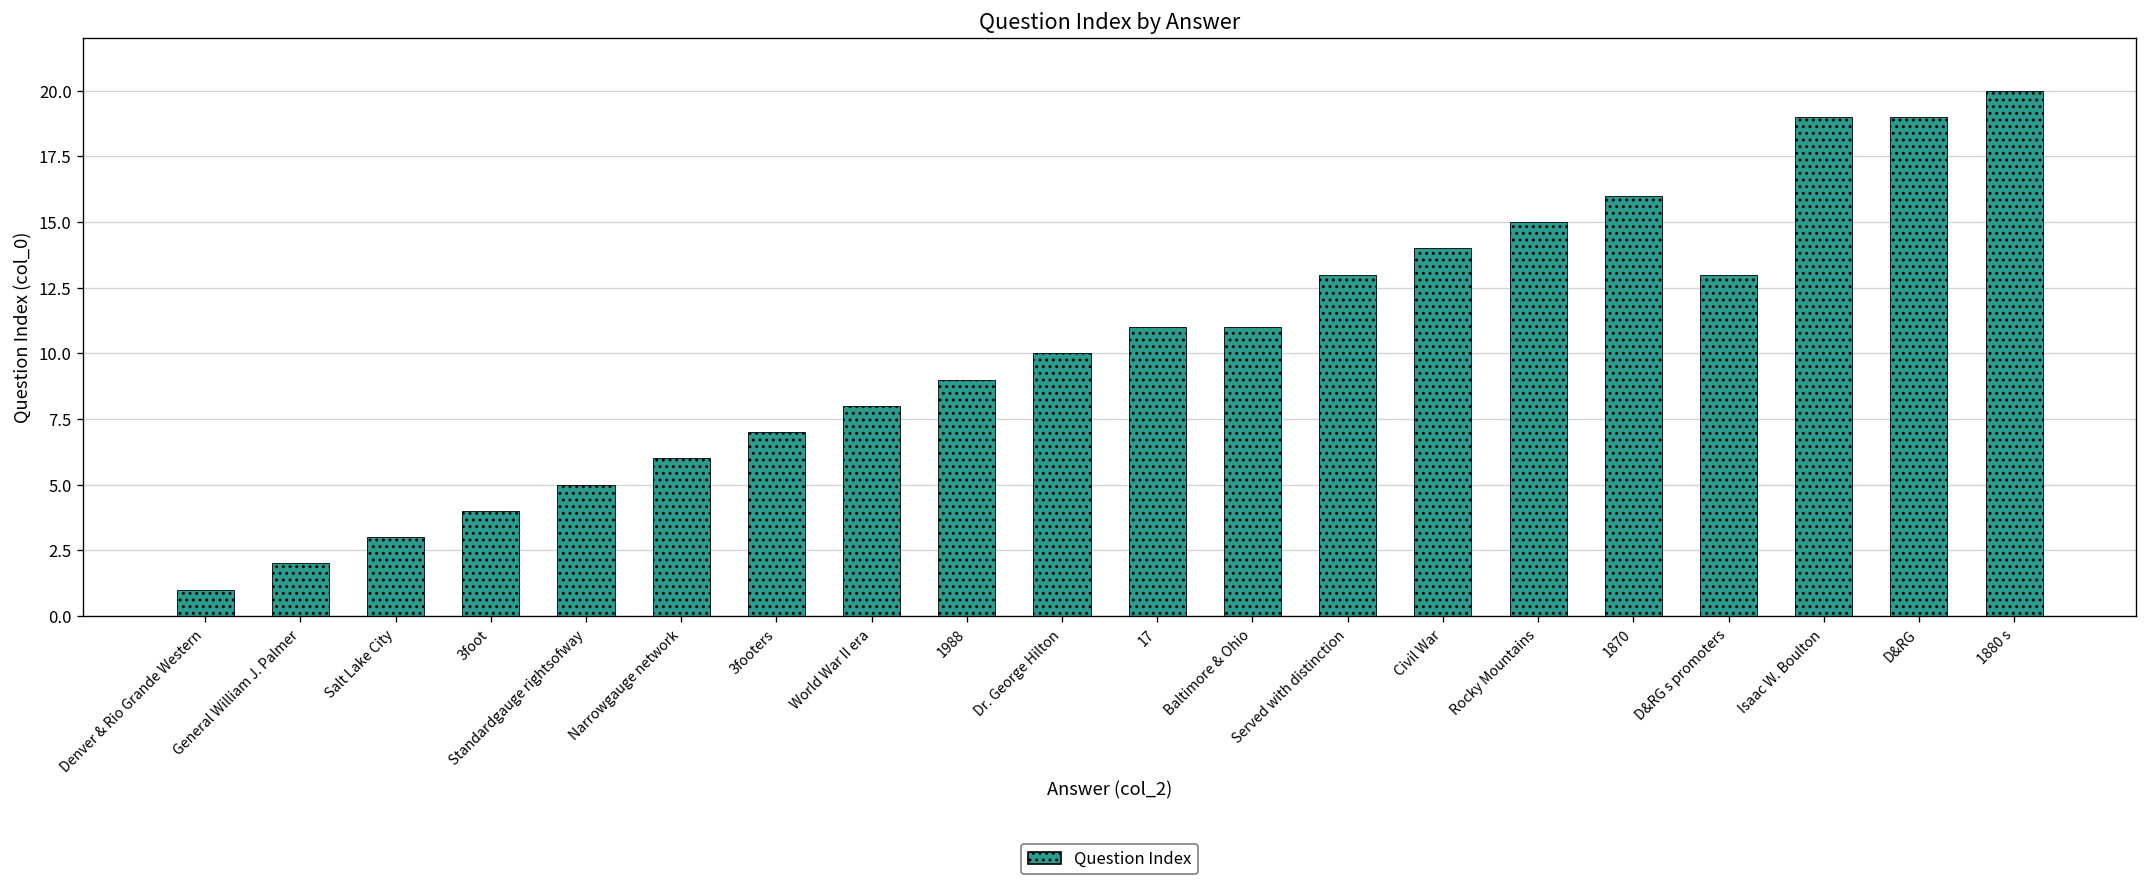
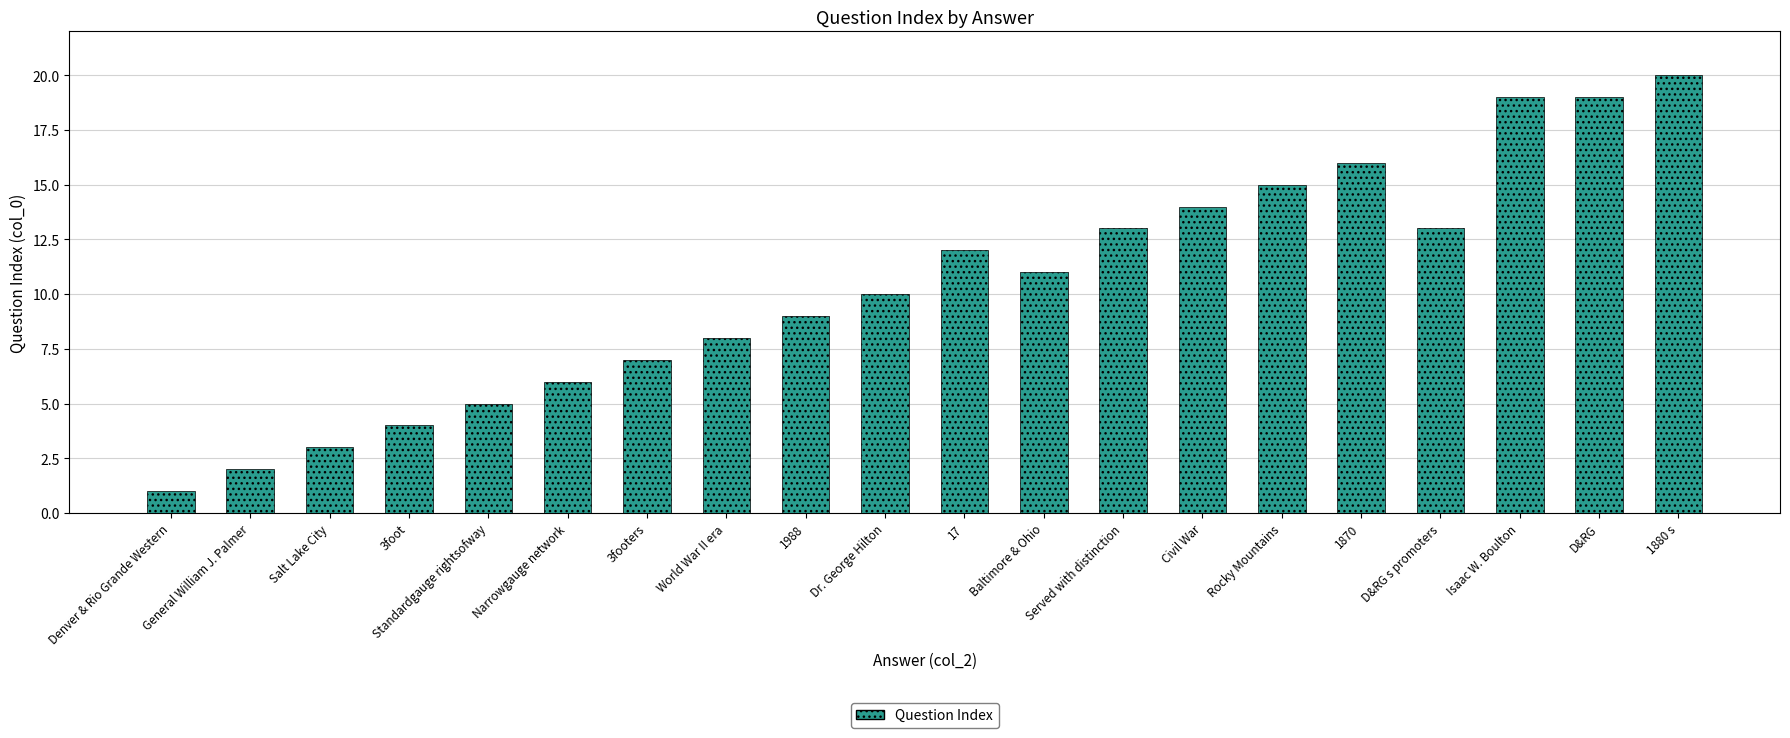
17: 11 -> 12
